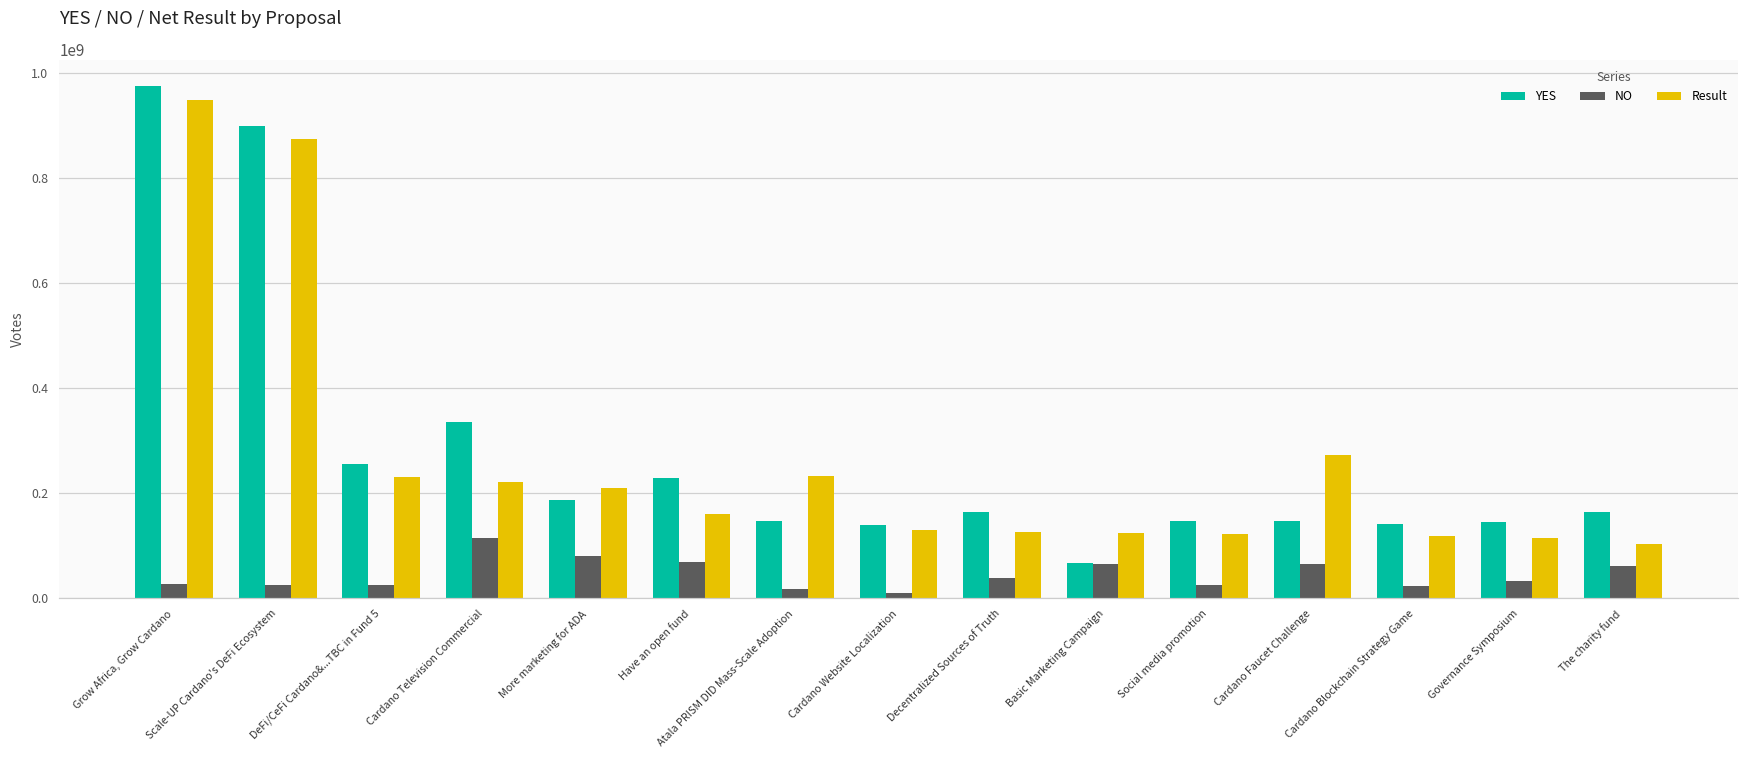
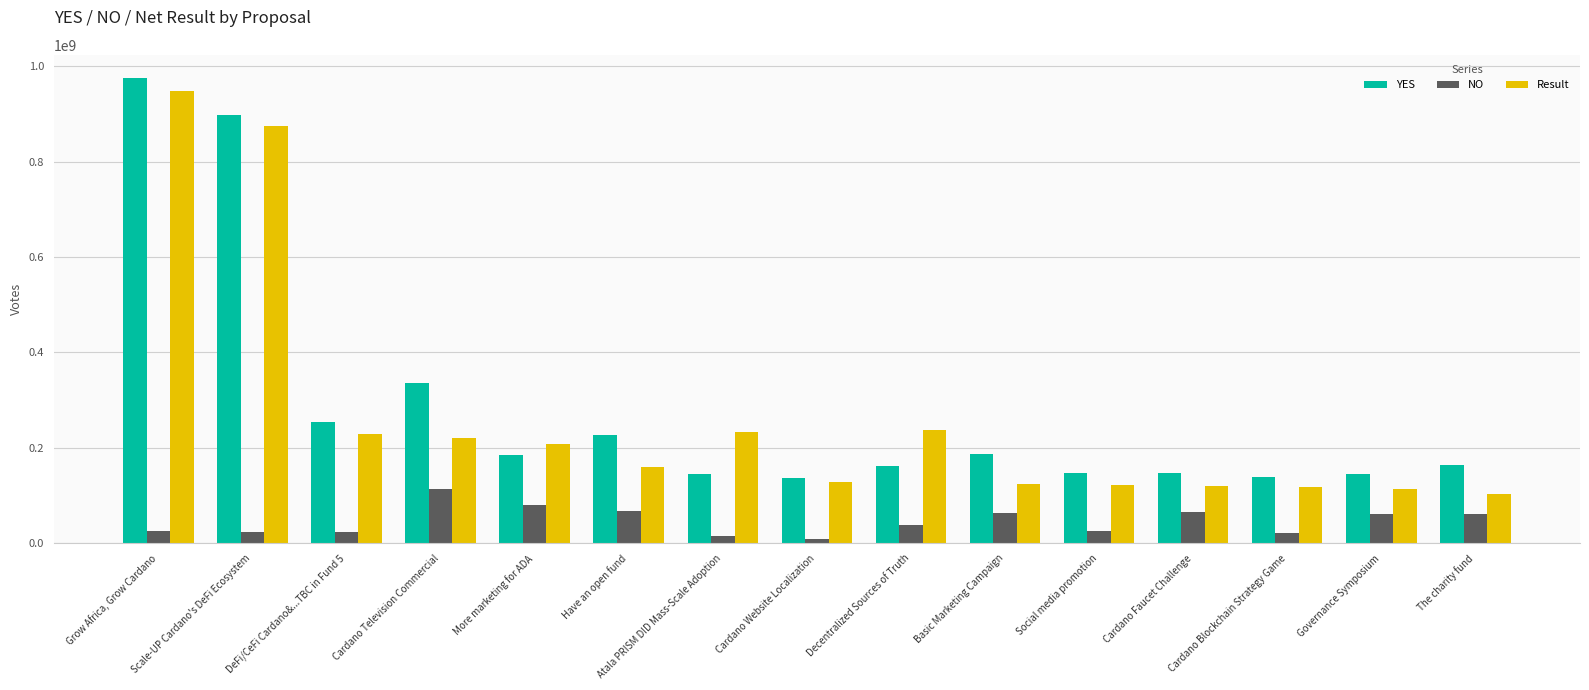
Result, Decentralized Sources of Truth: 130000000 -> 240000000
YES, Basic Marketing Campaign: 70000000 -> 190000000
Result, Cardano Faucet Challenge: 270000000 -> 120000000
NO, Governance Symposium: 30000000 -> 60000000
